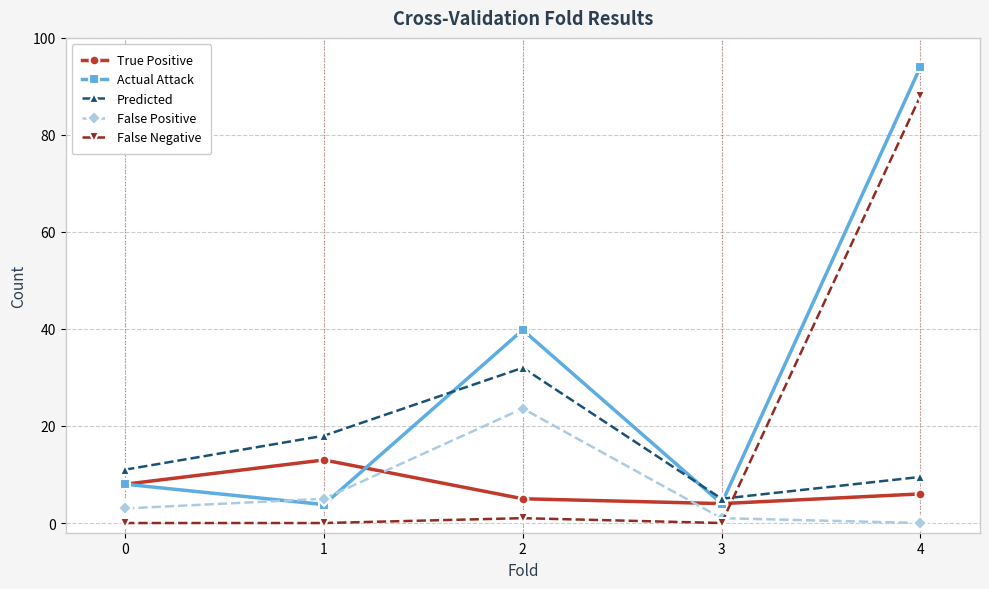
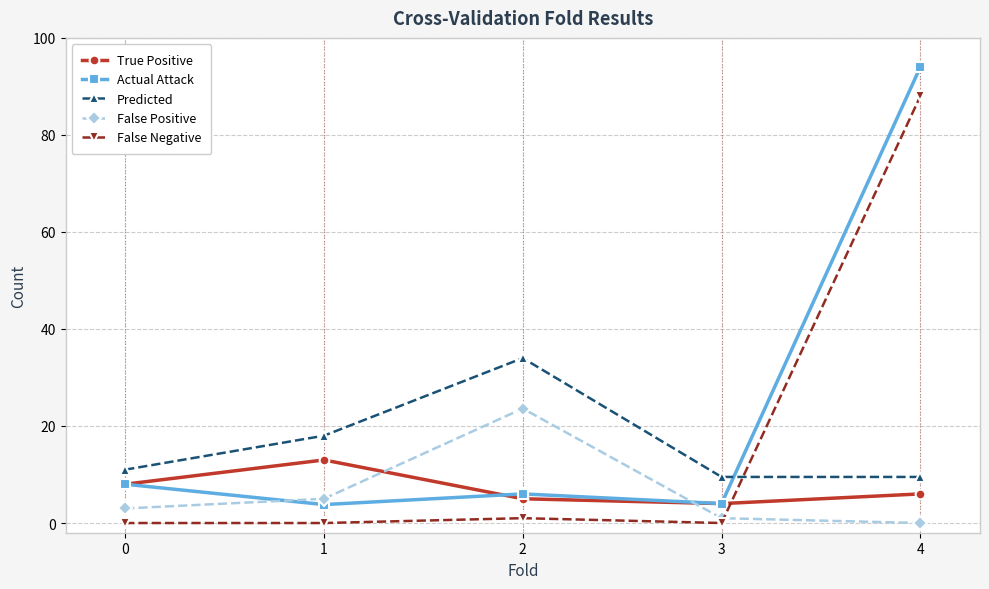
Actual Attack, 2: 40 -> 6
Predicted, 2: 32 -> 34
Predicted, 3: 5 -> 10
